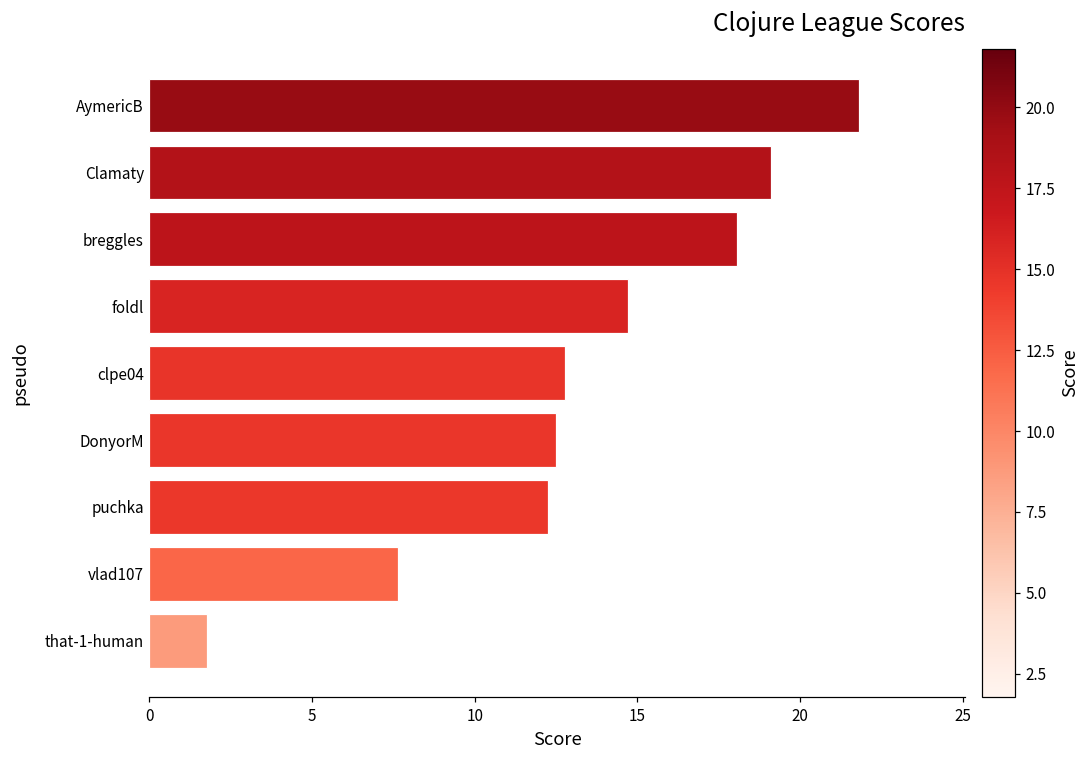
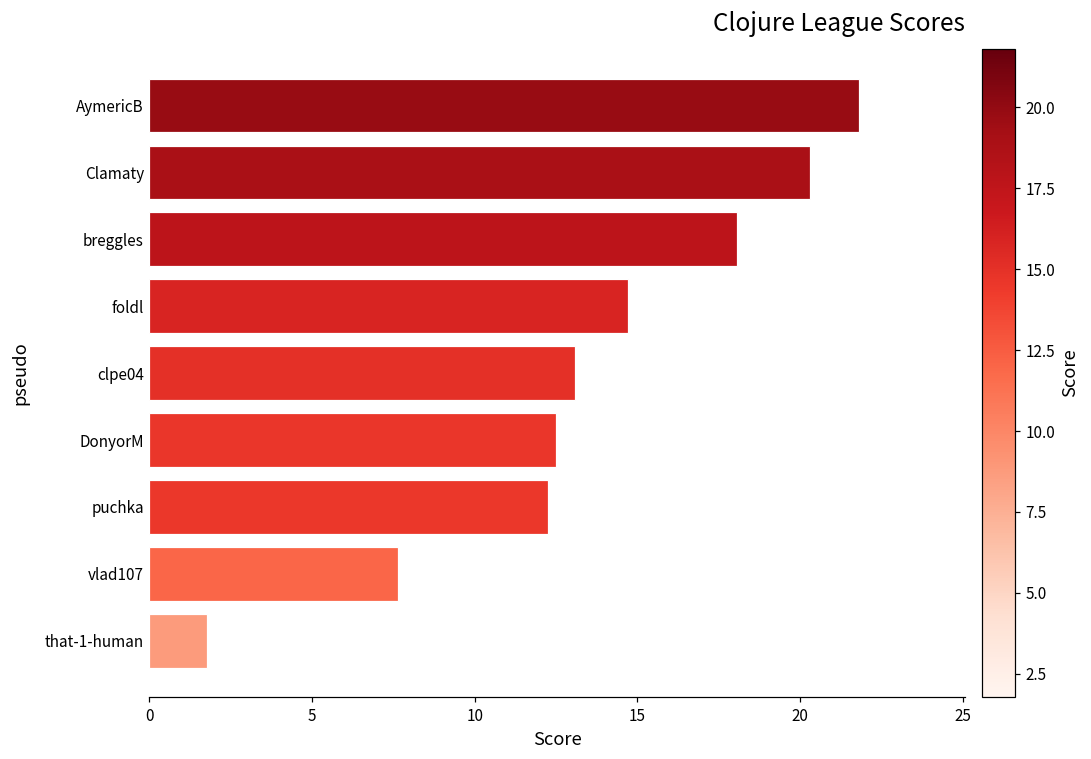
Clamaty: 19.1 -> 20.3
clpe04: 12.8 -> 13.1
